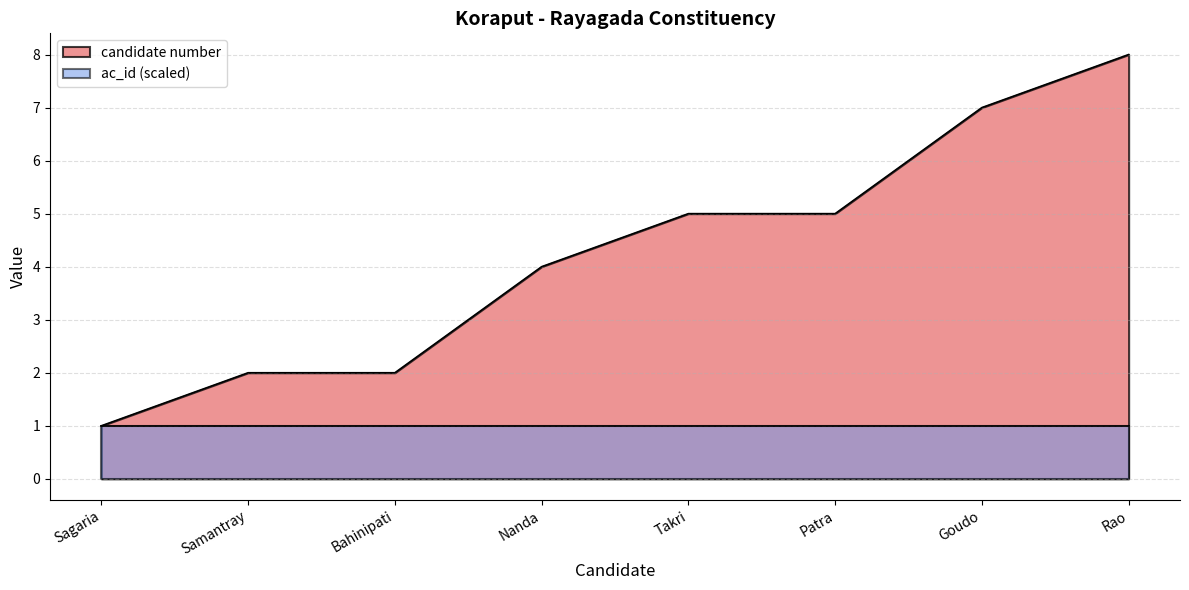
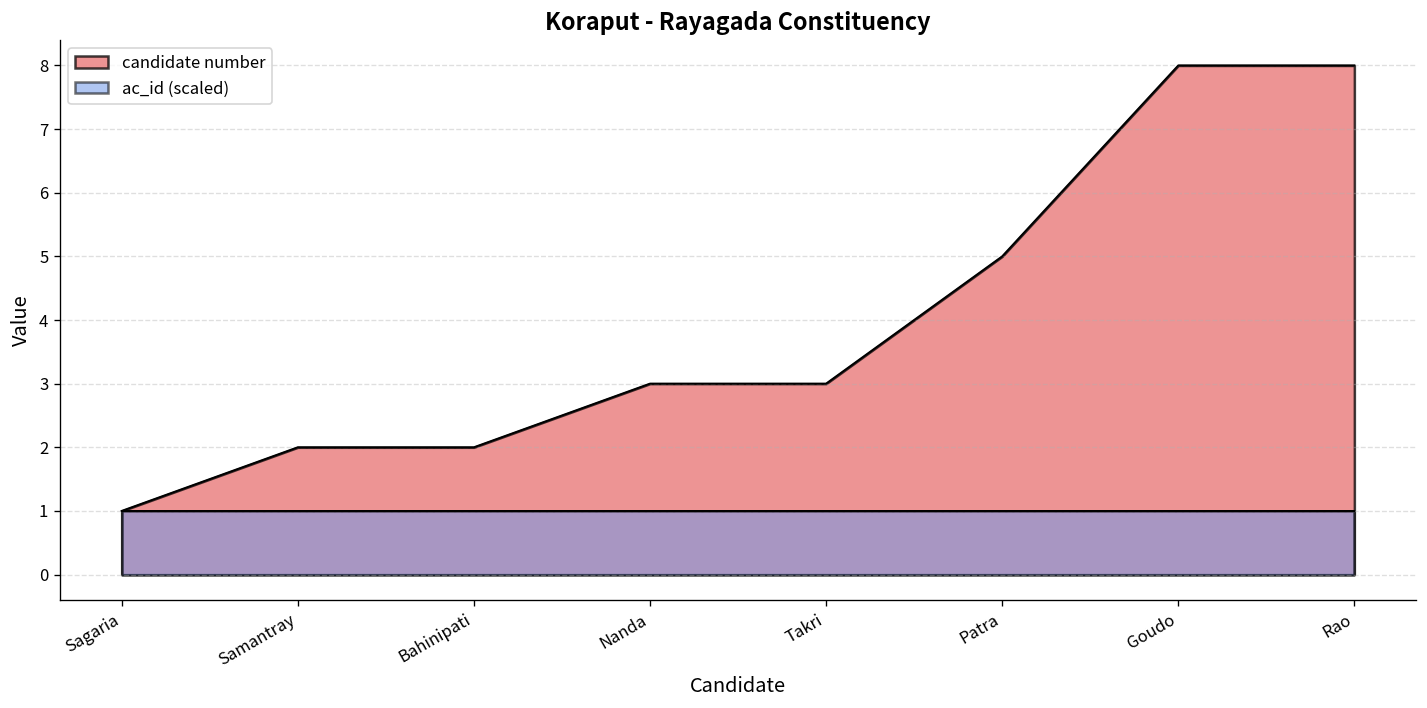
candidate number, Nanda: 4 -> 3
candidate number, Takri: 5 -> 3
candidate number, Goudo: 7 -> 8
